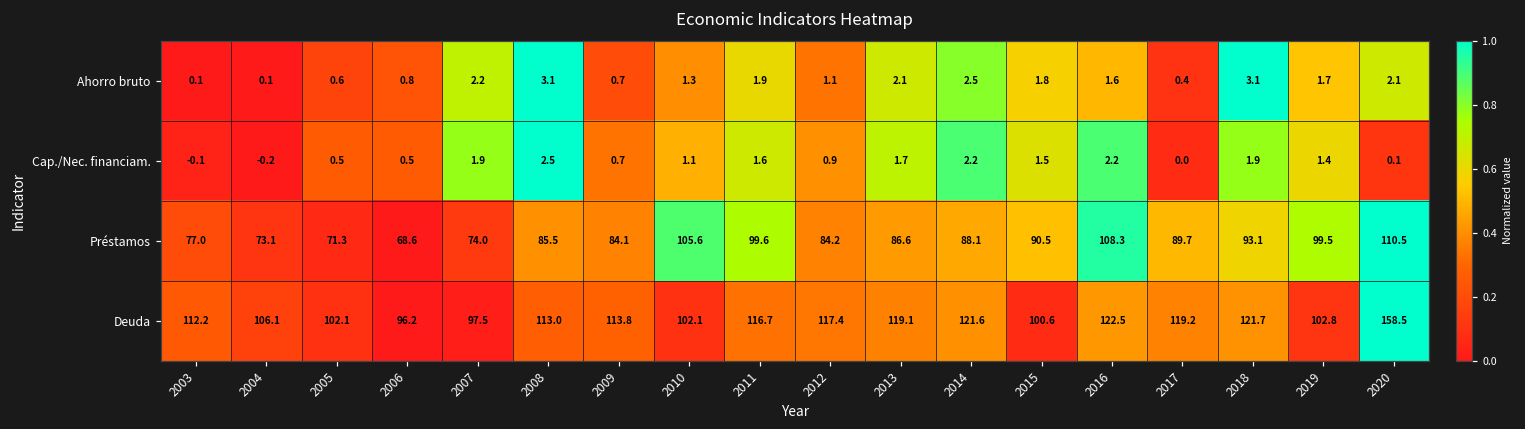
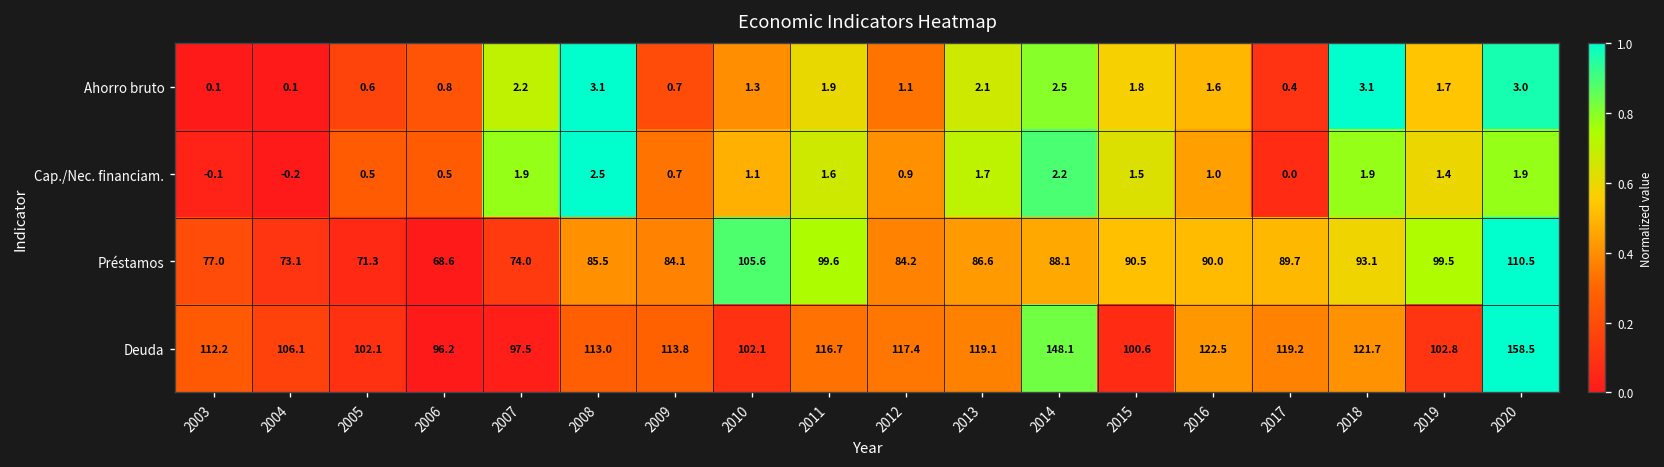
Ahorro bruto, 2020: 2.1 -> 3.0
Cap./Nec. financiam., 2016: 2.2 -> 1.0
Cap./Nec. financiam., 2020: 0.1 -> 1.9
Préstamos, 2016: 108.3 -> 90.0
Deuda, 2014: 121.6 -> 148.1
